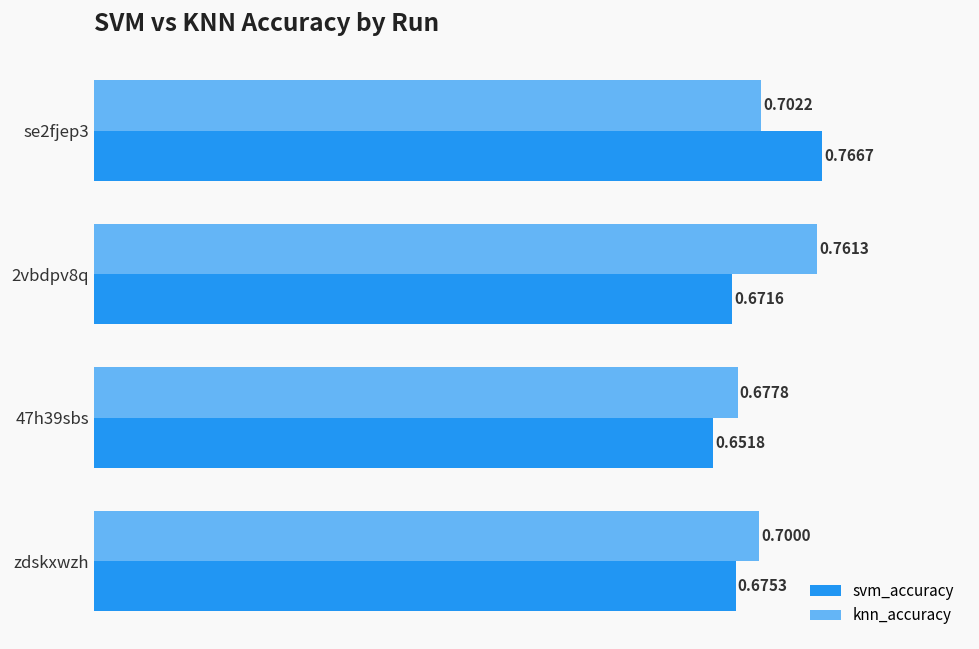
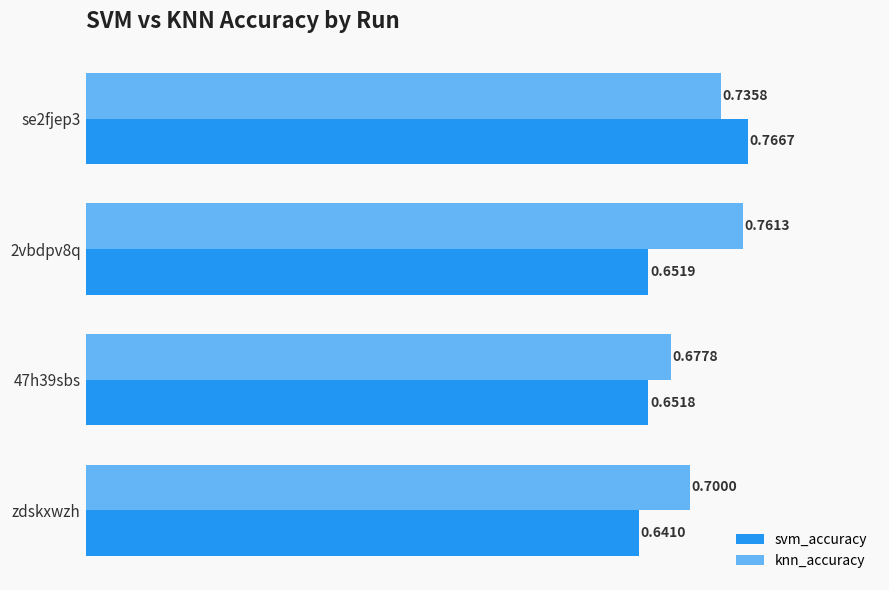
knn_accuracy, se2fjep3: 0.7022 -> 0.7358
svm_accuracy, 2vbdpv8q: 0.6716 -> 0.6519
svm_accuracy, zdskxwzh: 0.6753 -> 0.6410
